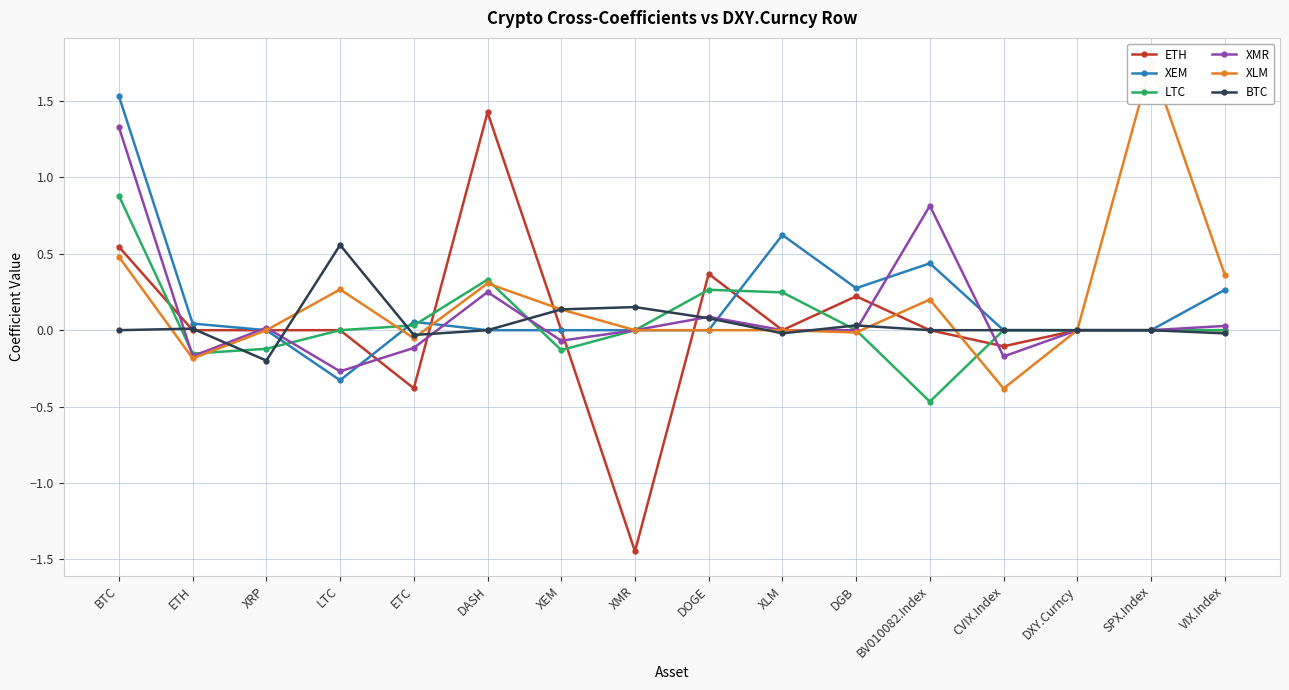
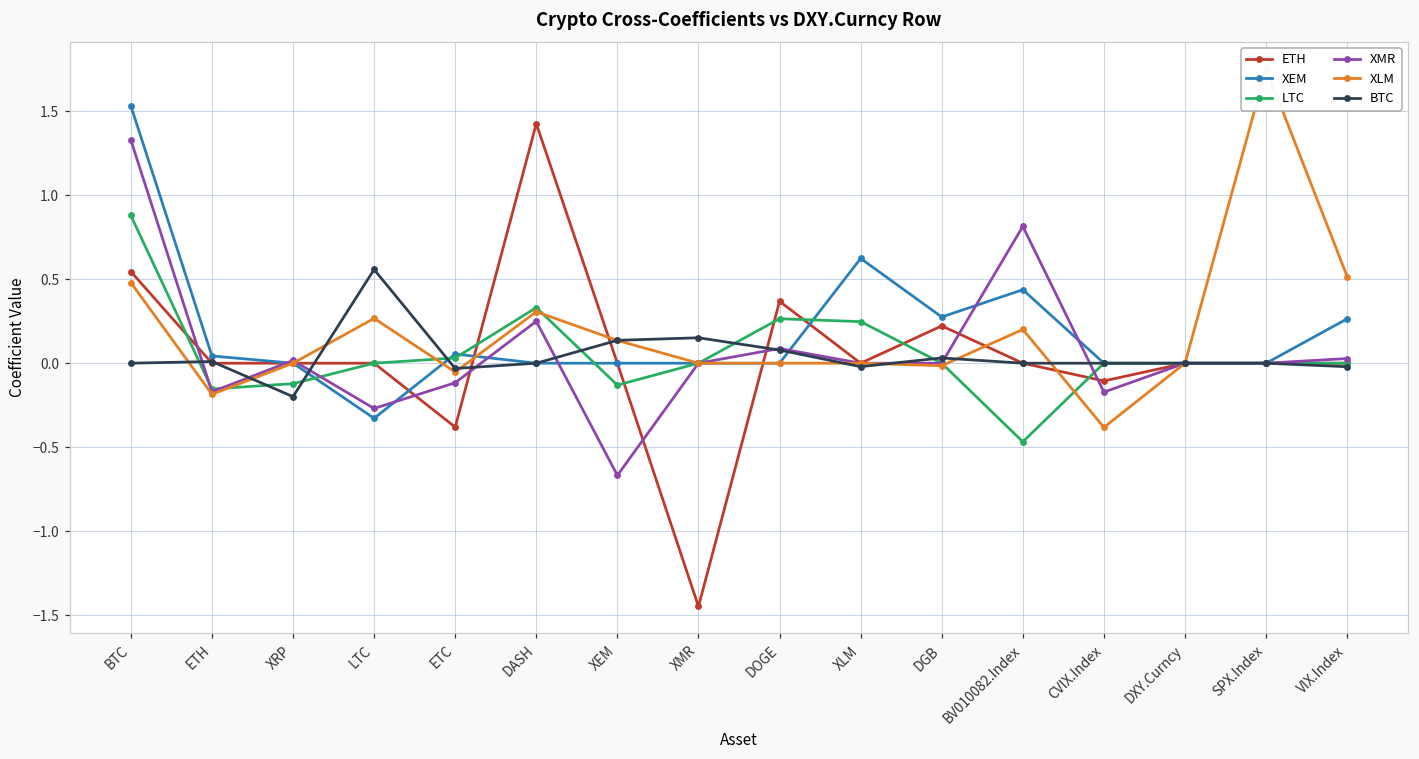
XMR, XEM: -0.07 -> -0.67
XLM, VIX.Index: 0.36 -> 0.52
